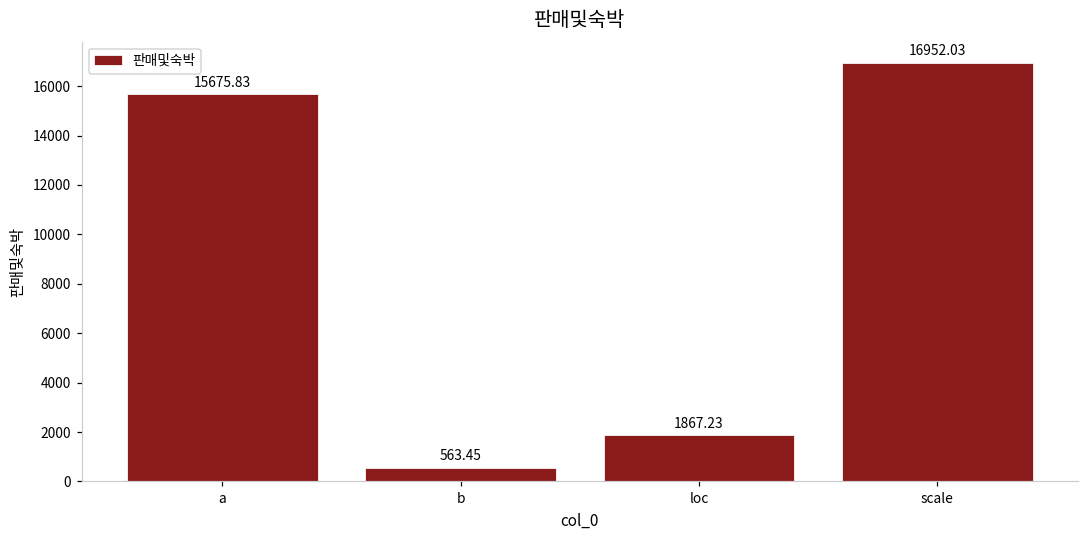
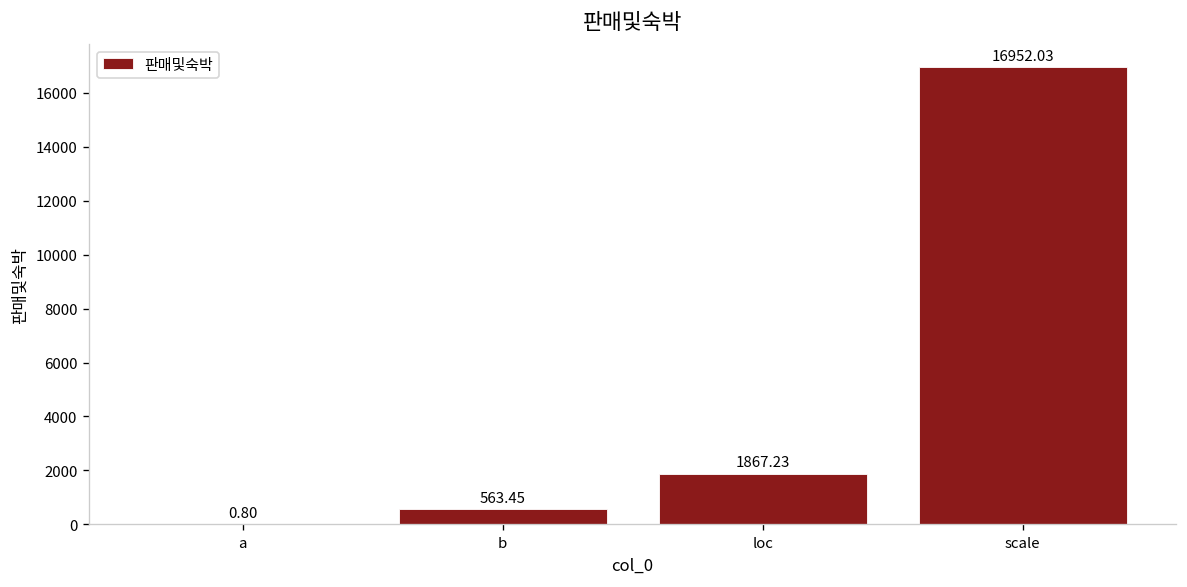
a: 15675.83 -> 0.80
